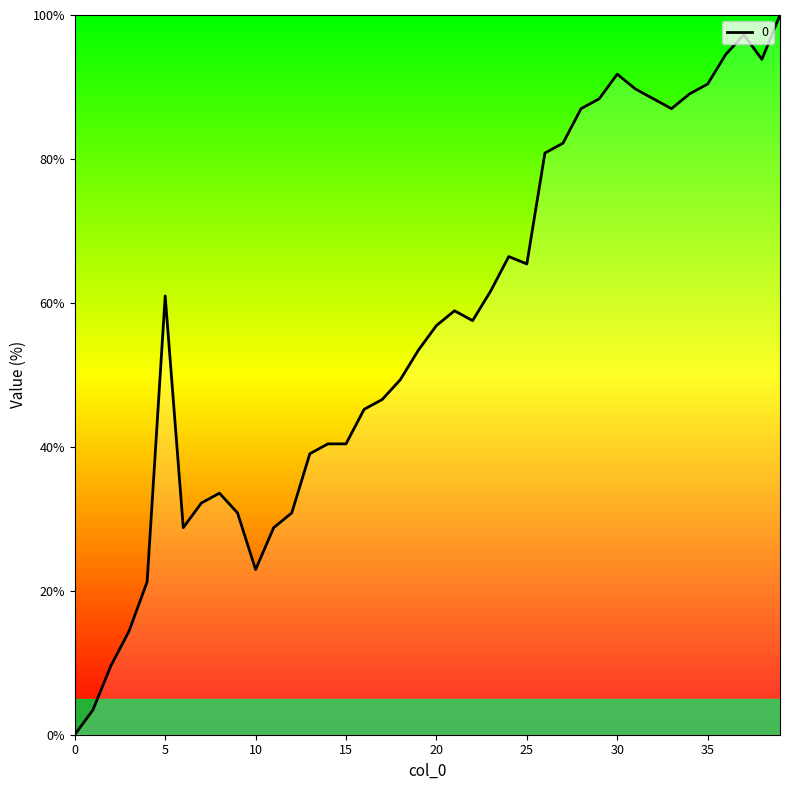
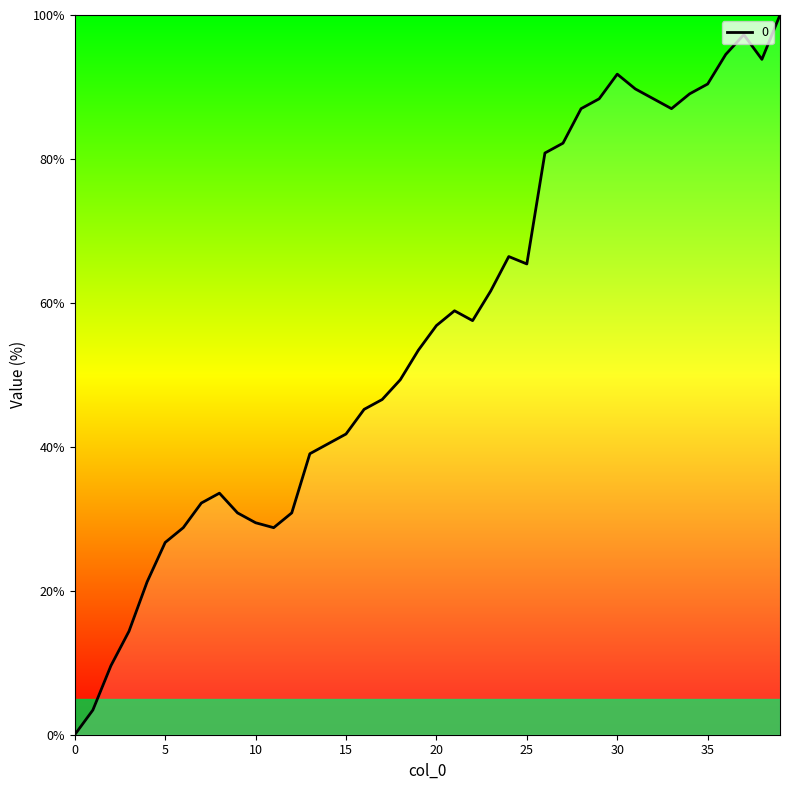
5: 61% -> 27%
10: 23% -> 29%
15: 40% -> 42%
